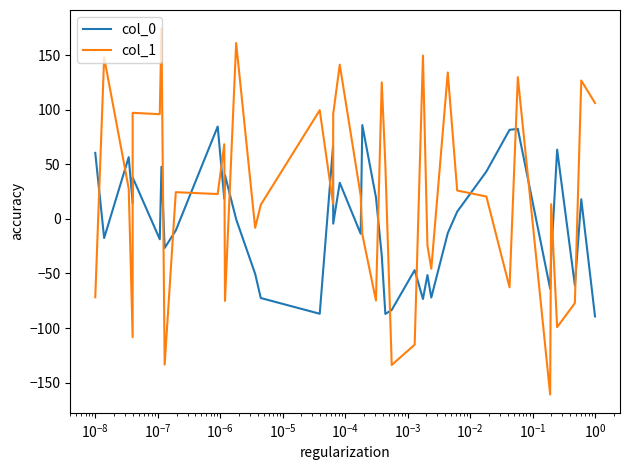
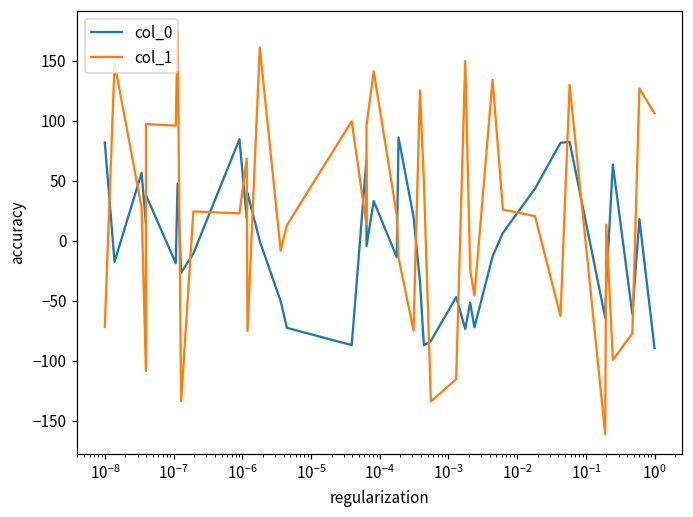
col_0, 10^-8: 60 -> 82
